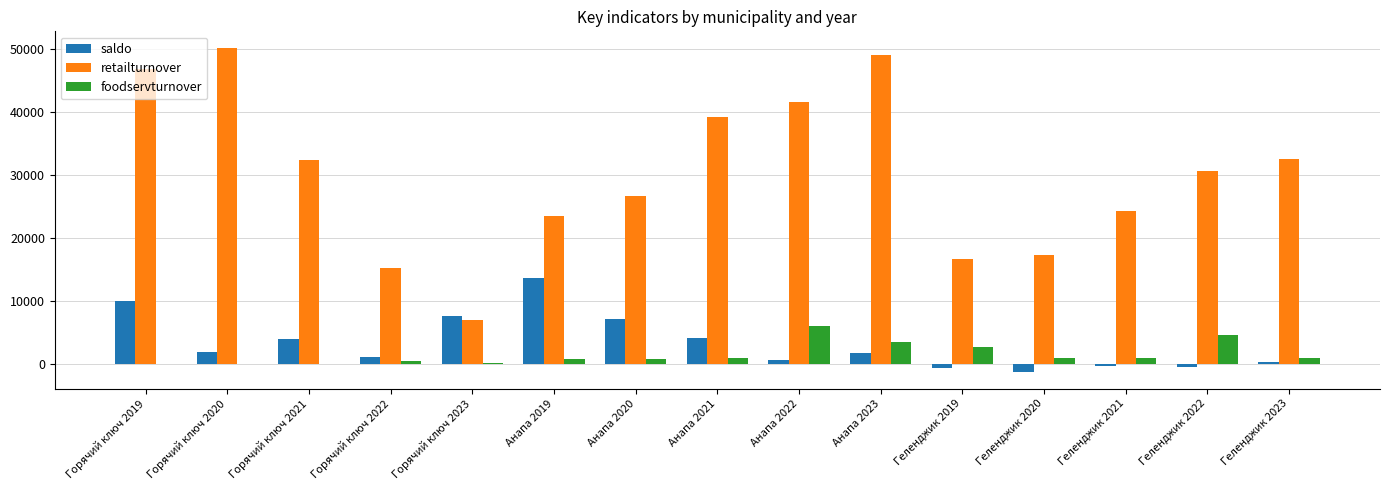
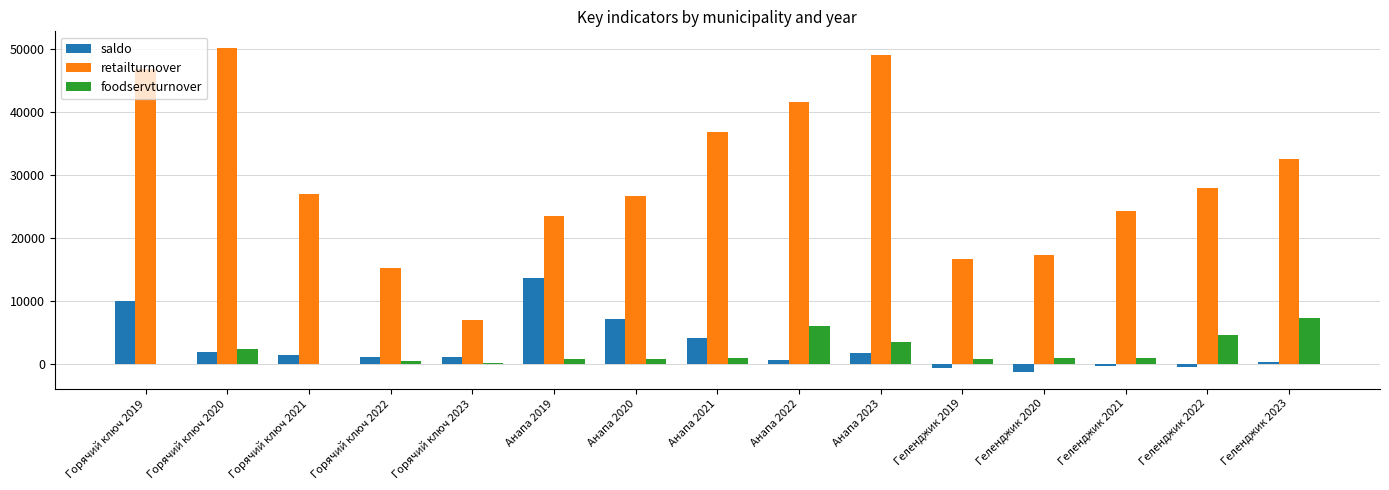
foodservturnover, Горячий ключ 2020: 0 -> 2000
saldo, Горячий ключ 2021: 4000 -> 2000
retailturnover, Горячий ключ 2021: 32000 -> 27000
saldo, Горячий ключ 2023: 8000 -> 1000
retailturnover, Анапа 2021: 39000 -> 37000
foodservturnover, Геленджик 2019: 3000 -> 1000
retailturnover, Геленджик 2022: 31000 -> 28000
foodservturnover, Геленджик 2023: 1000 -> 7000
